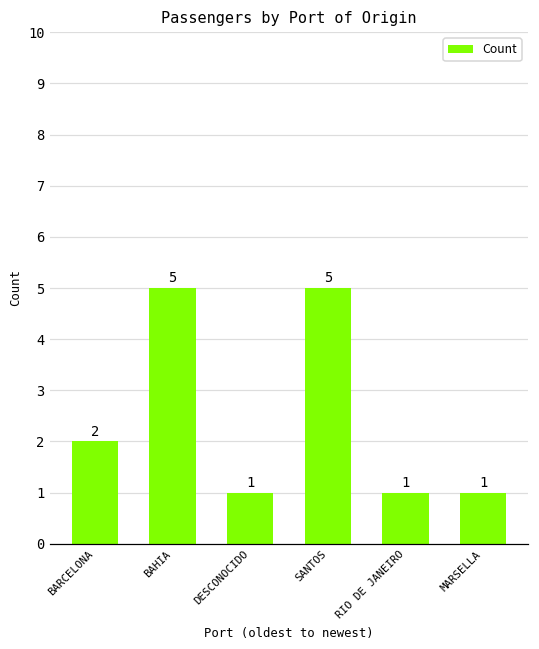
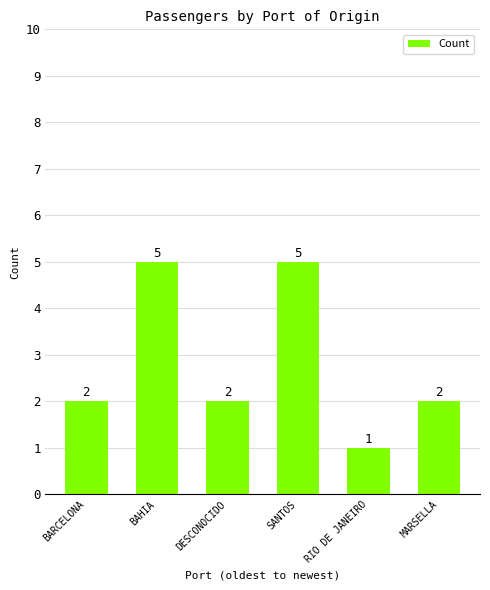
DESCONOCIDO: 1 -> 2
MARSELLA: 1 -> 2
